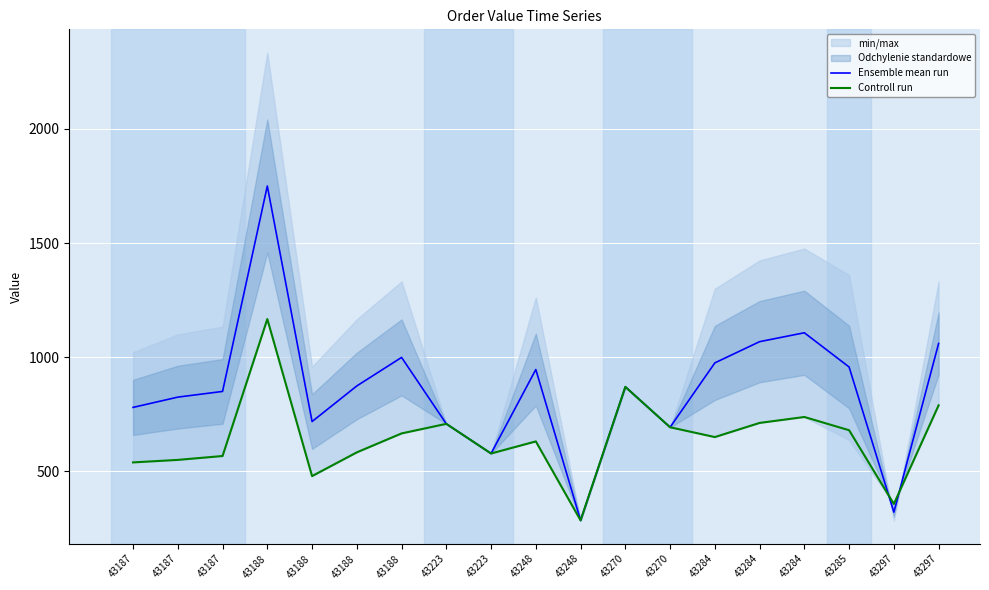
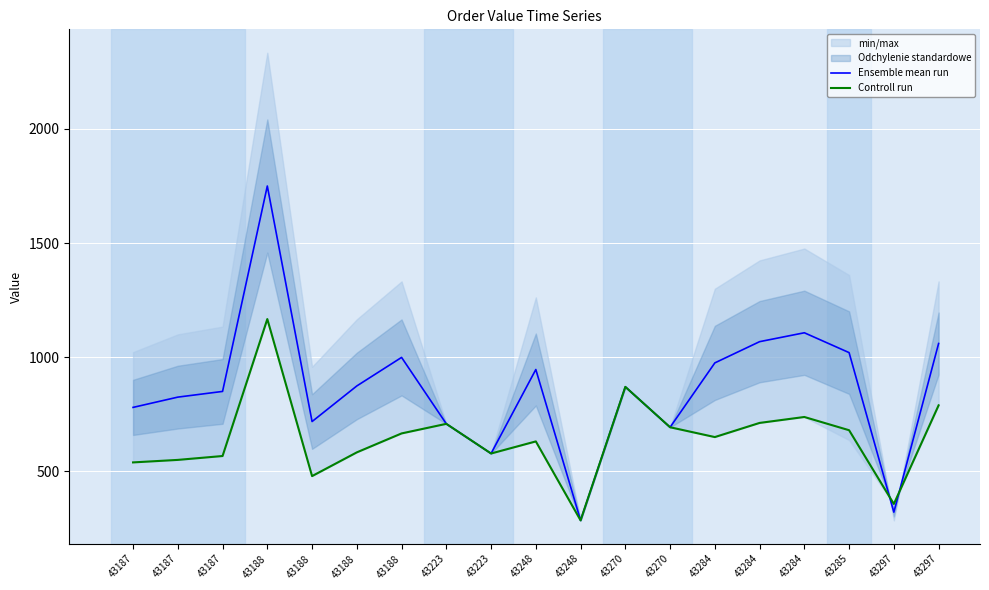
Ensemble mean run, 43285: 960 -> 1020
